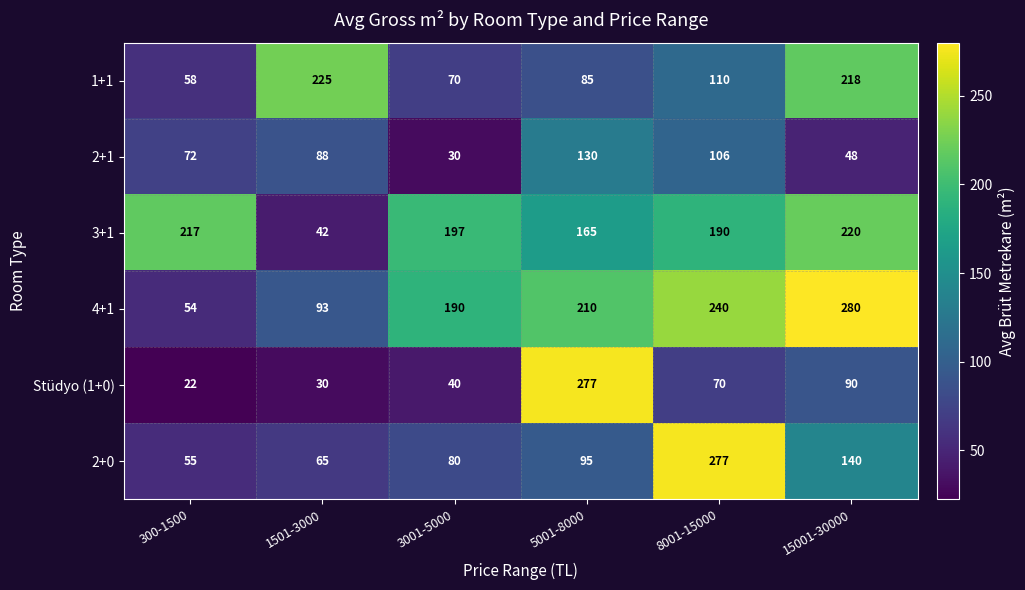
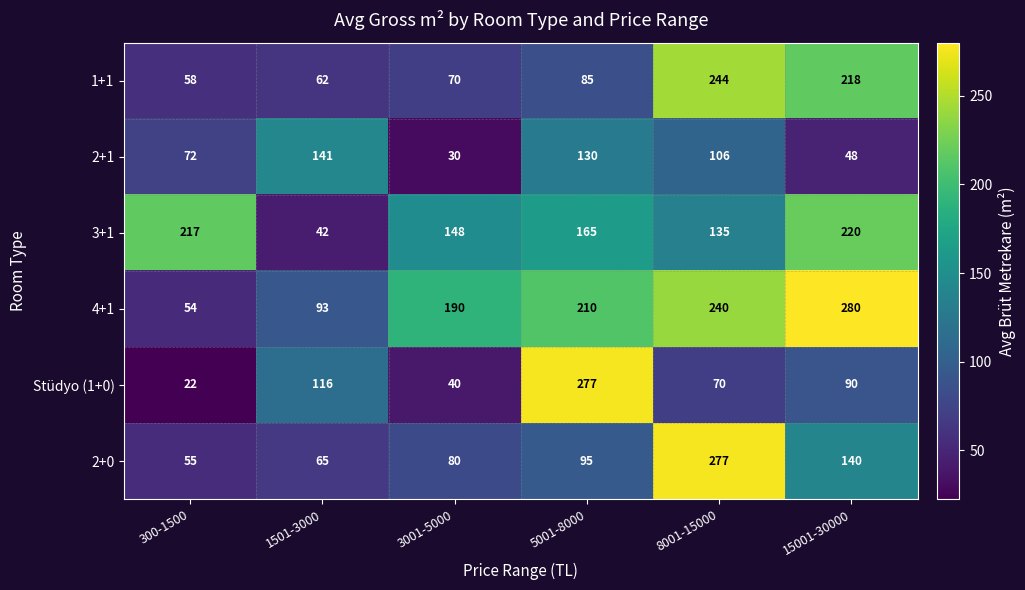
1+1, 1501-3000: 225 -> 62
1+1, 8001-15000: 110 -> 244
2+1, 1501-3000: 88 -> 141
3+1, 3001-5000: 197 -> 148
3+1, 8001-15000: 190 -> 135
Stüdyo (1+0), 1501-3000: 30 -> 116
